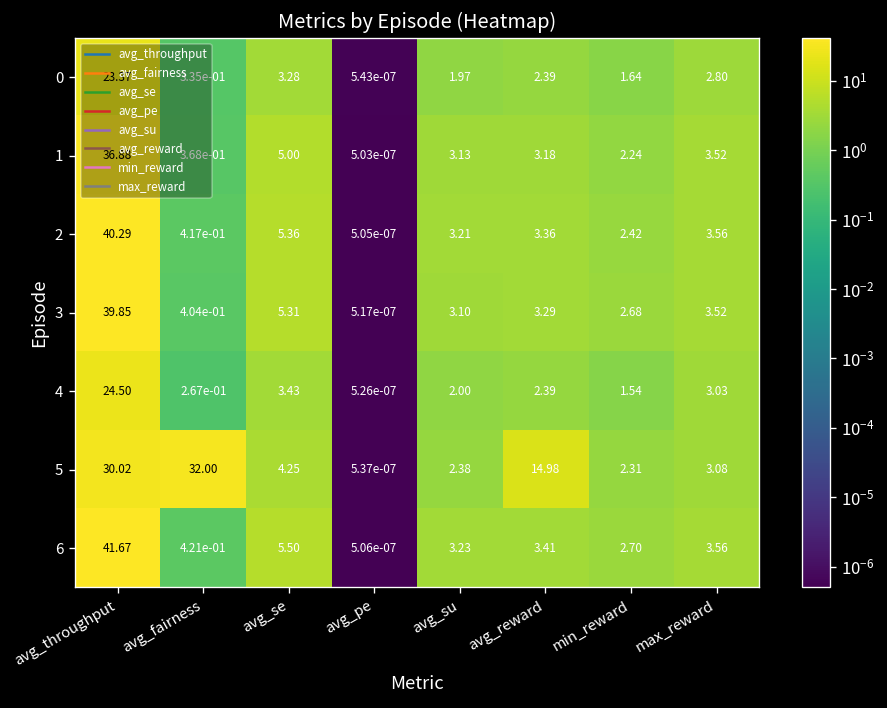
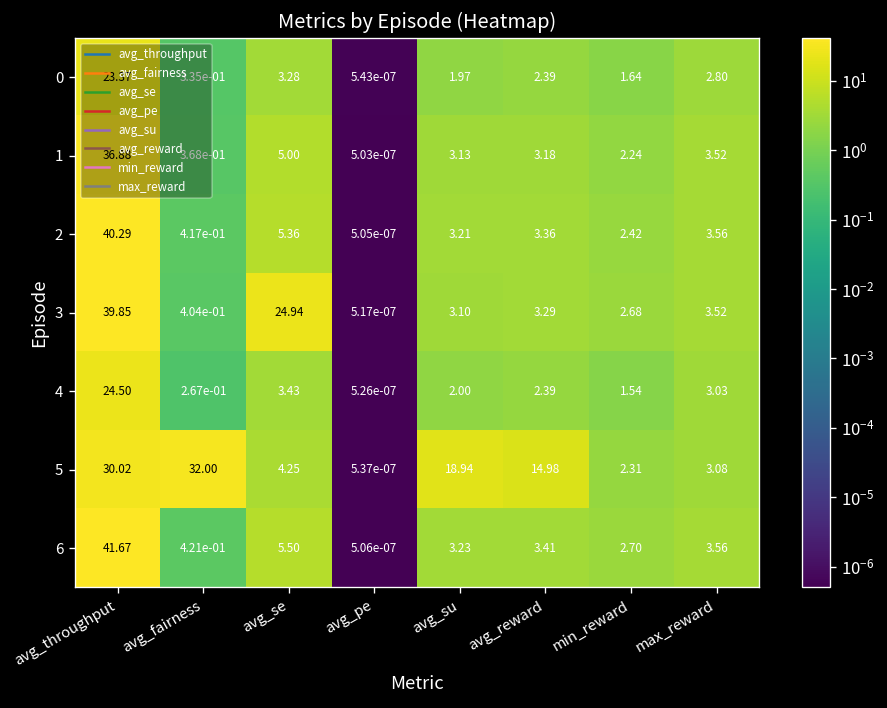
3, avg_se: 5.31 -> 24.94
5, avg_su: 2.38 -> 18.94
